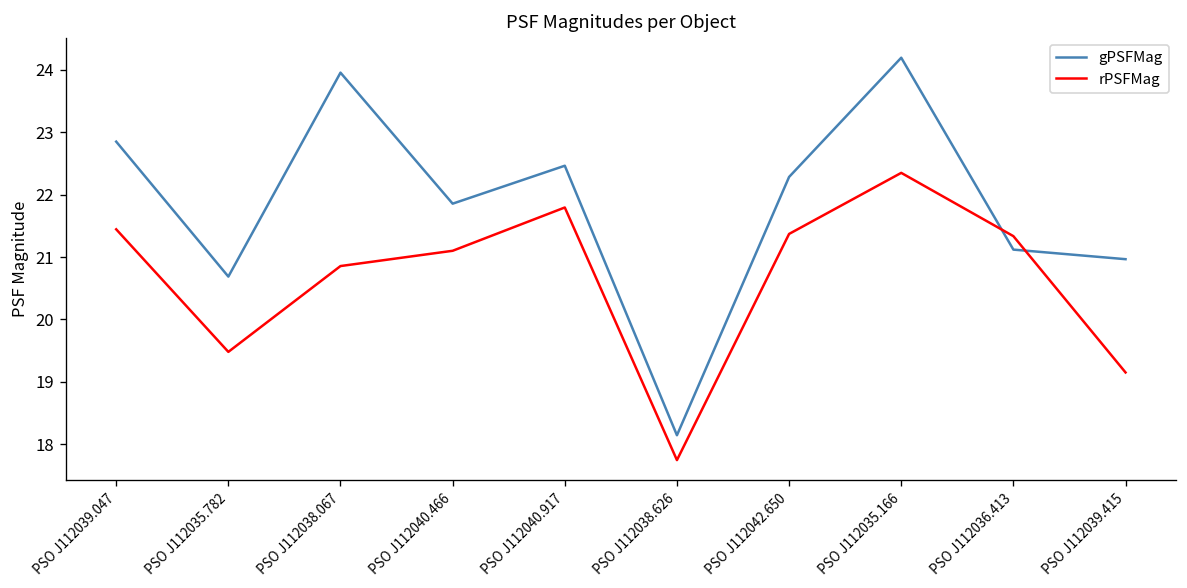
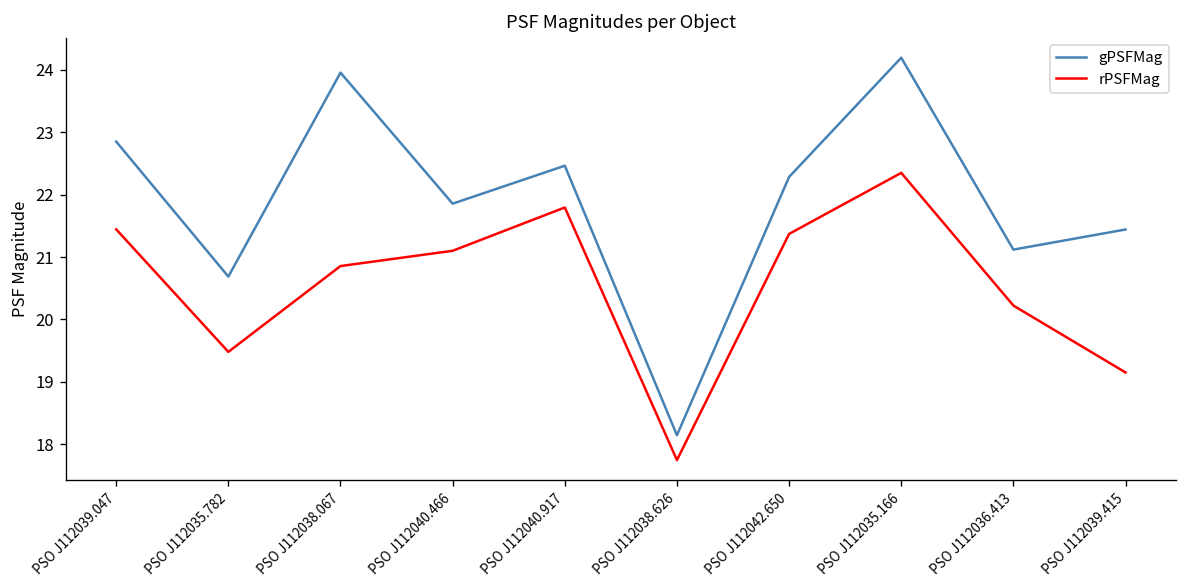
rPSFMag, PSO J112036.413: 21.3 -> 20.2
gPSFMag, PSO J112039.415: 21.0 -> 21.4
